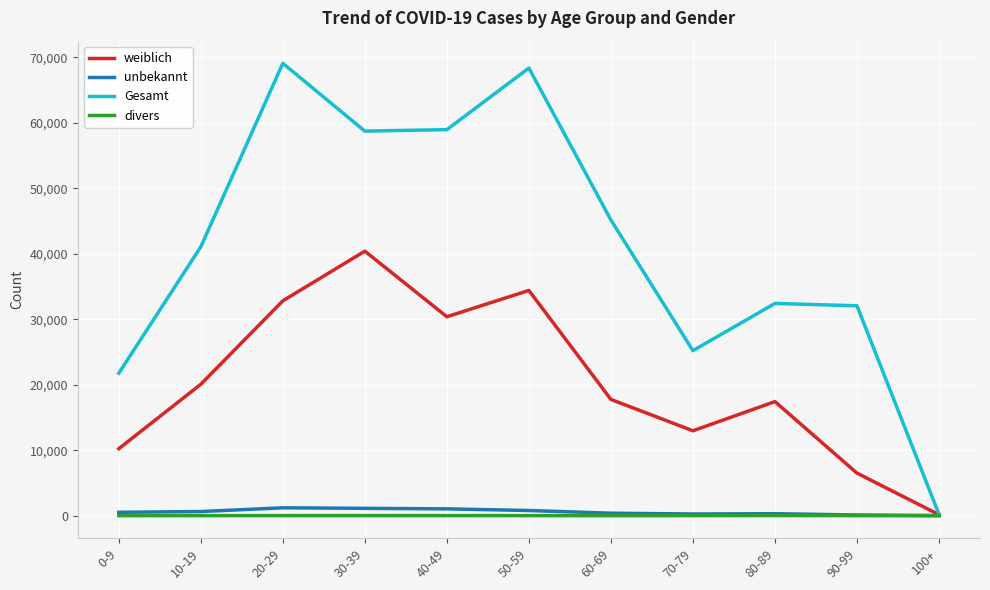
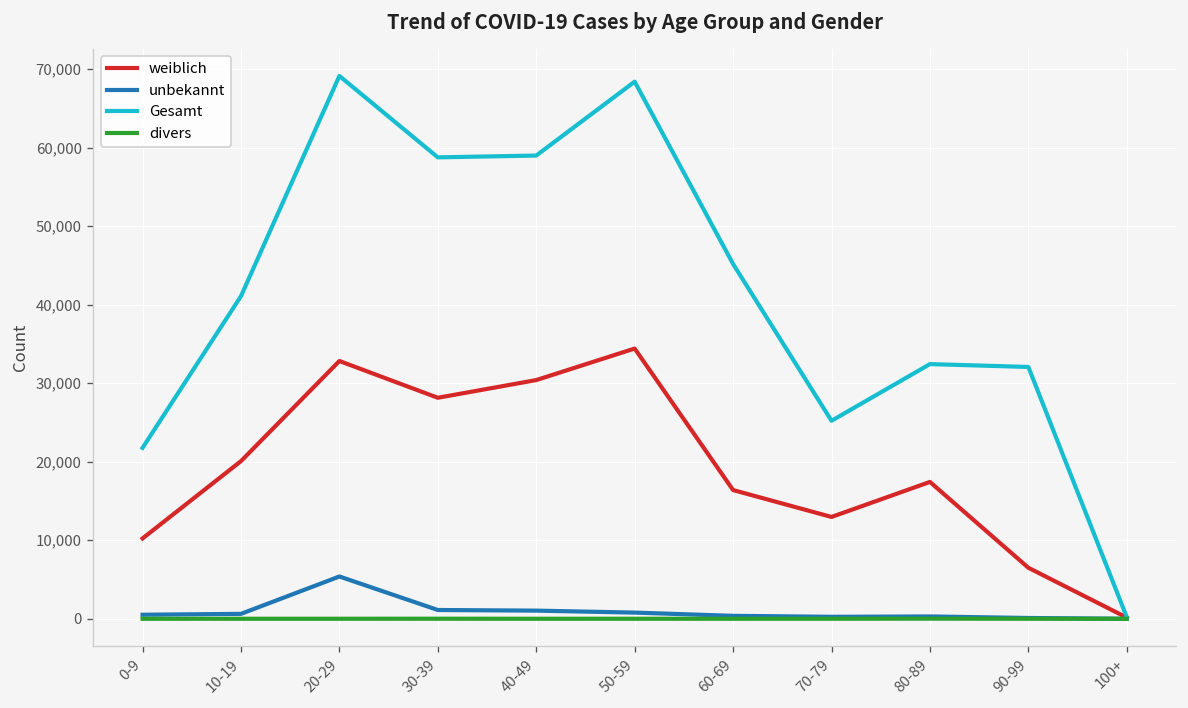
unbekannt, 20-29: 1,000 -> 5,000
weiblich, 30-39: 40,000 -> 28,000
weiblich, 60-69: 18,000 -> 16,000
